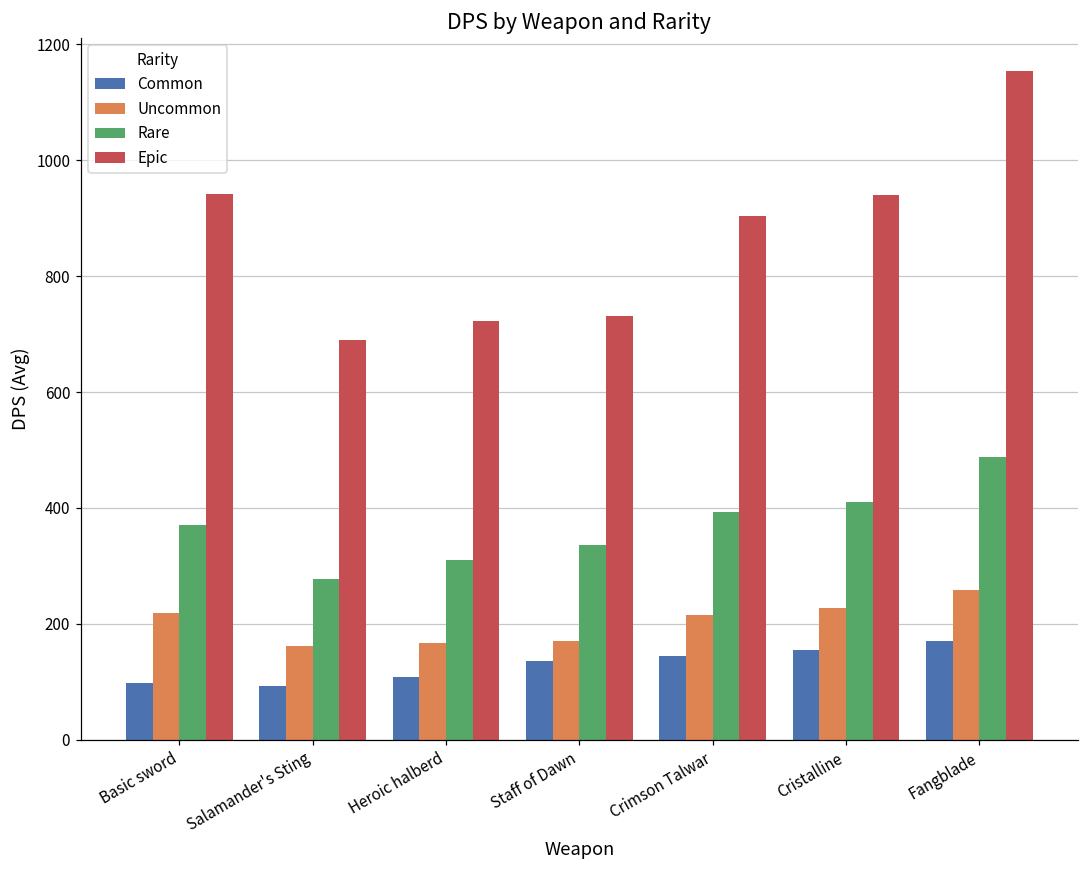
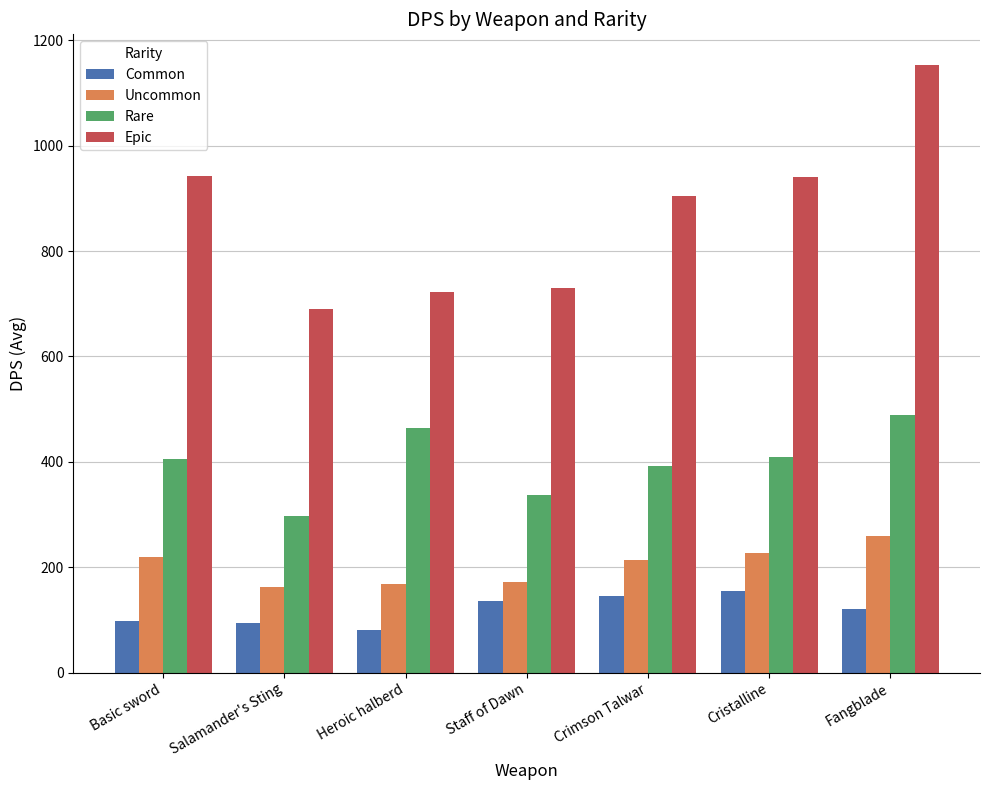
Rare, Basic sword: 370 -> 410
Rare, Salamander's Sting: 280 -> 300
Common, Heroic halberd: 110 -> 80
Rare, Heroic halberd: 310 -> 460
Common, Fangblade: 170 -> 120
